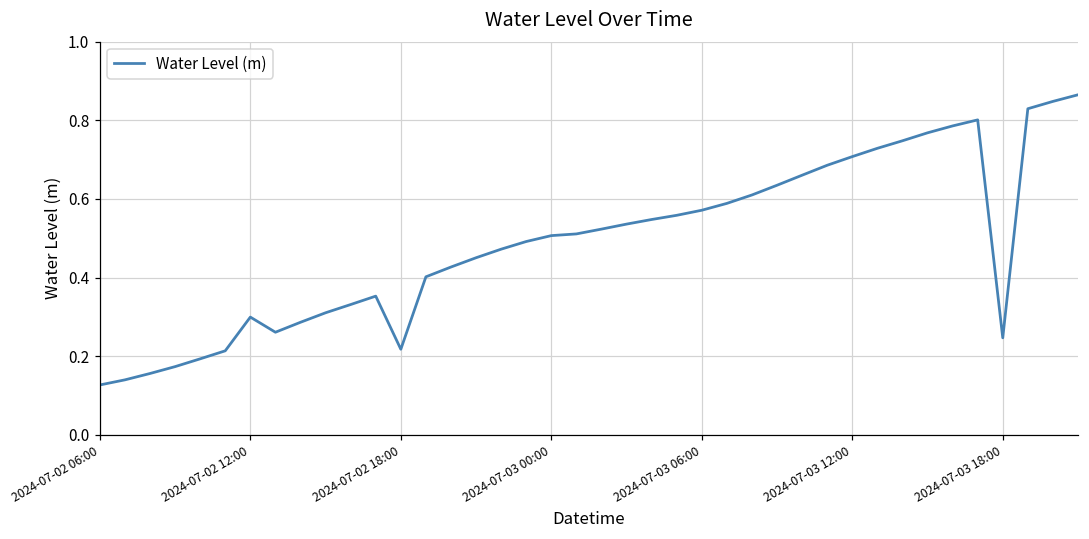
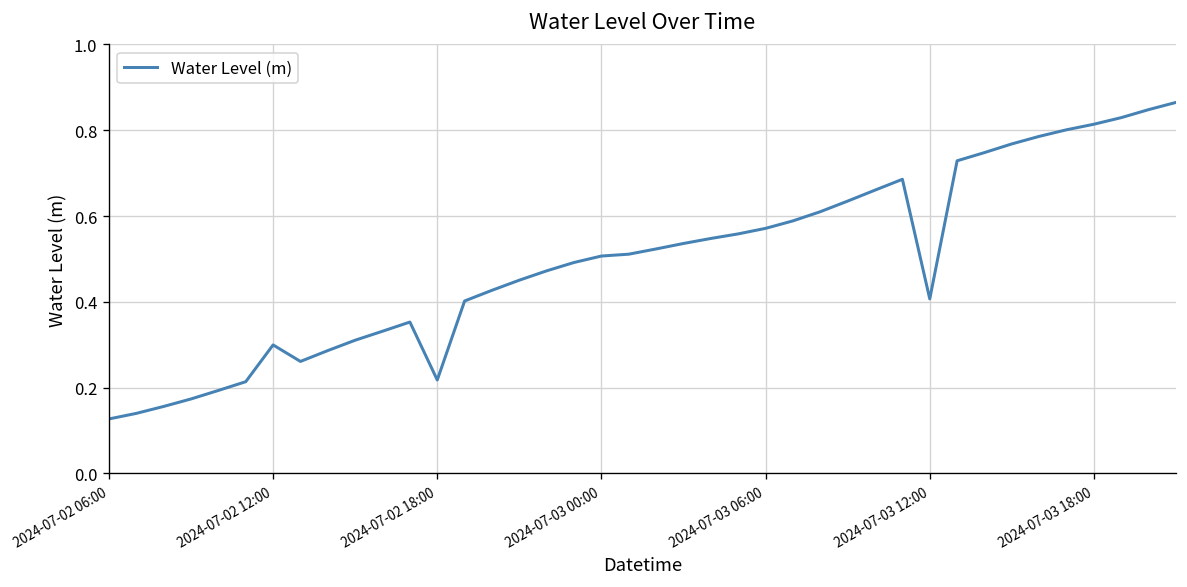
2024-07-03 12:00: 0.71 -> 0.41
2024-07-03 18:00: 0.25 -> 0.81
